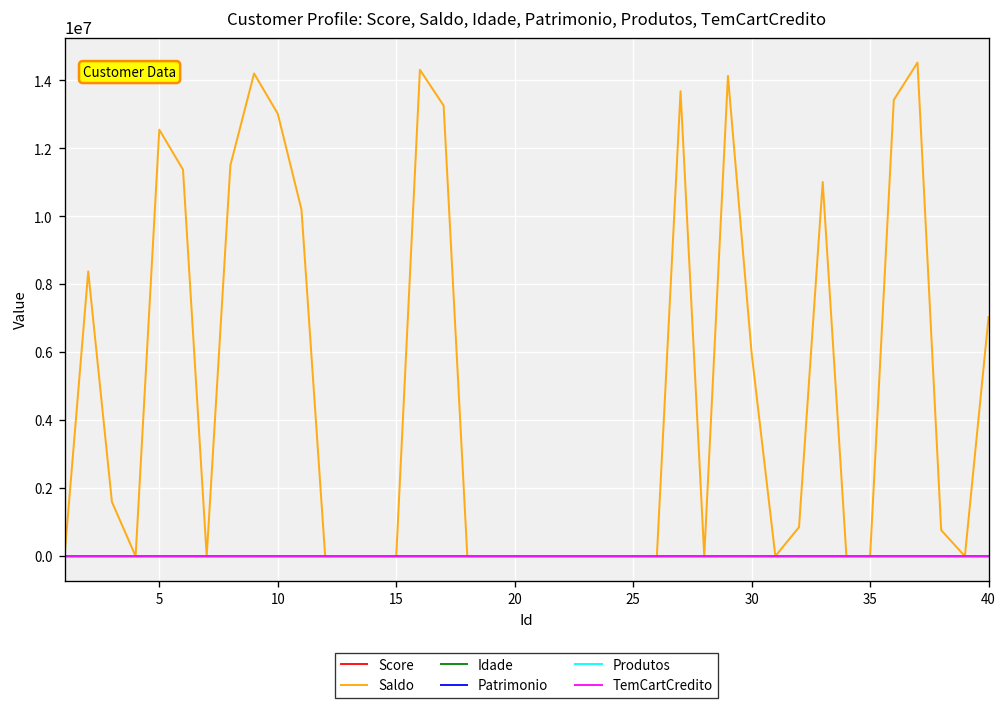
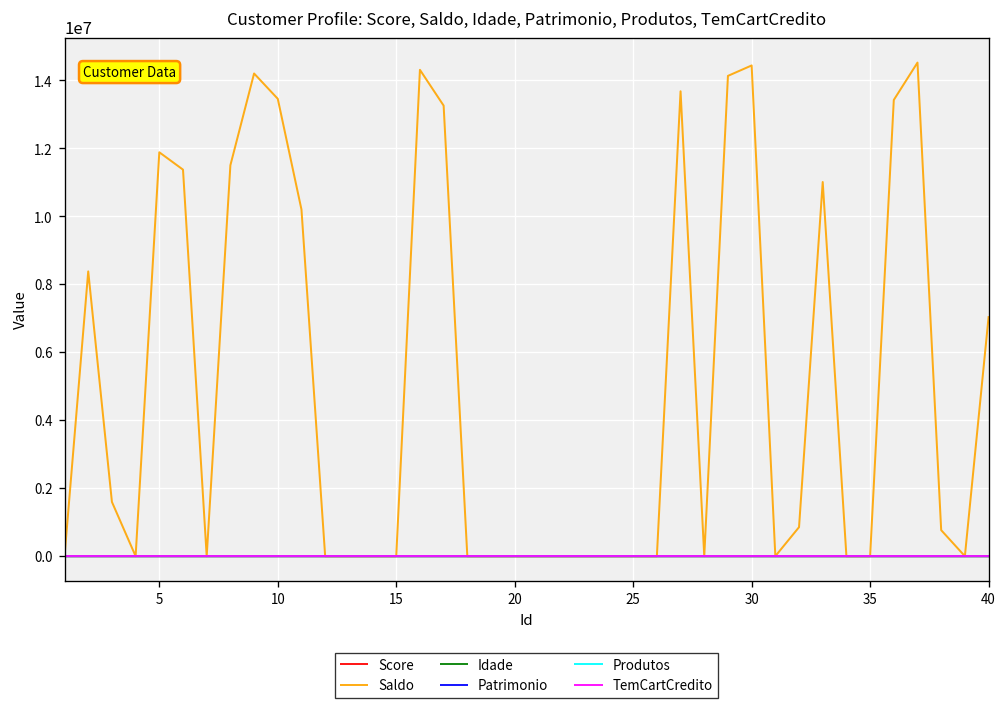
Saldo, 5: 12600000 -> 11900000
Saldo, 10: 13000000 -> 13500000
Saldo, 30: 6000000 -> 14400000
